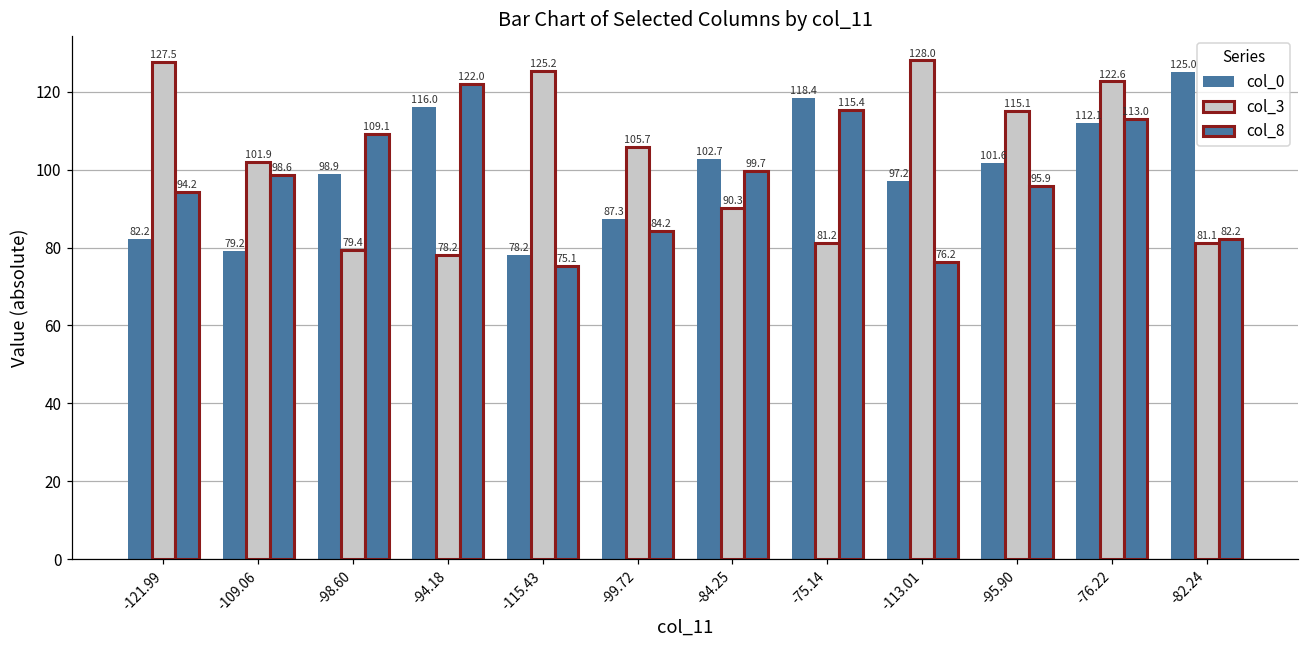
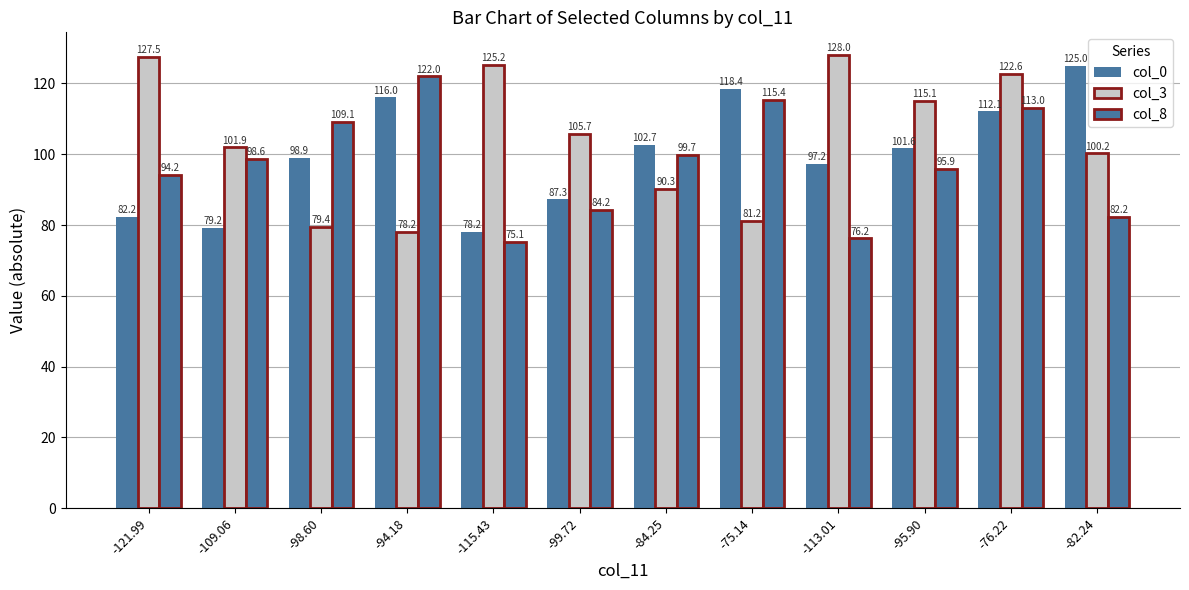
col_3, -82.24: 81.1 -> 100.2
